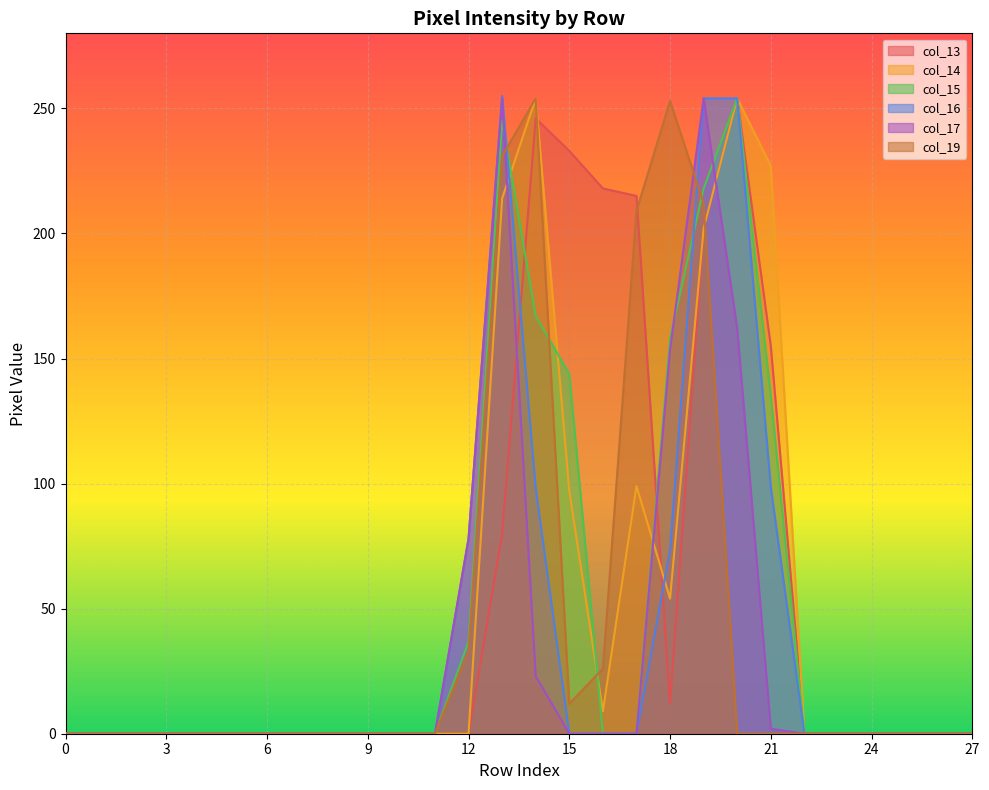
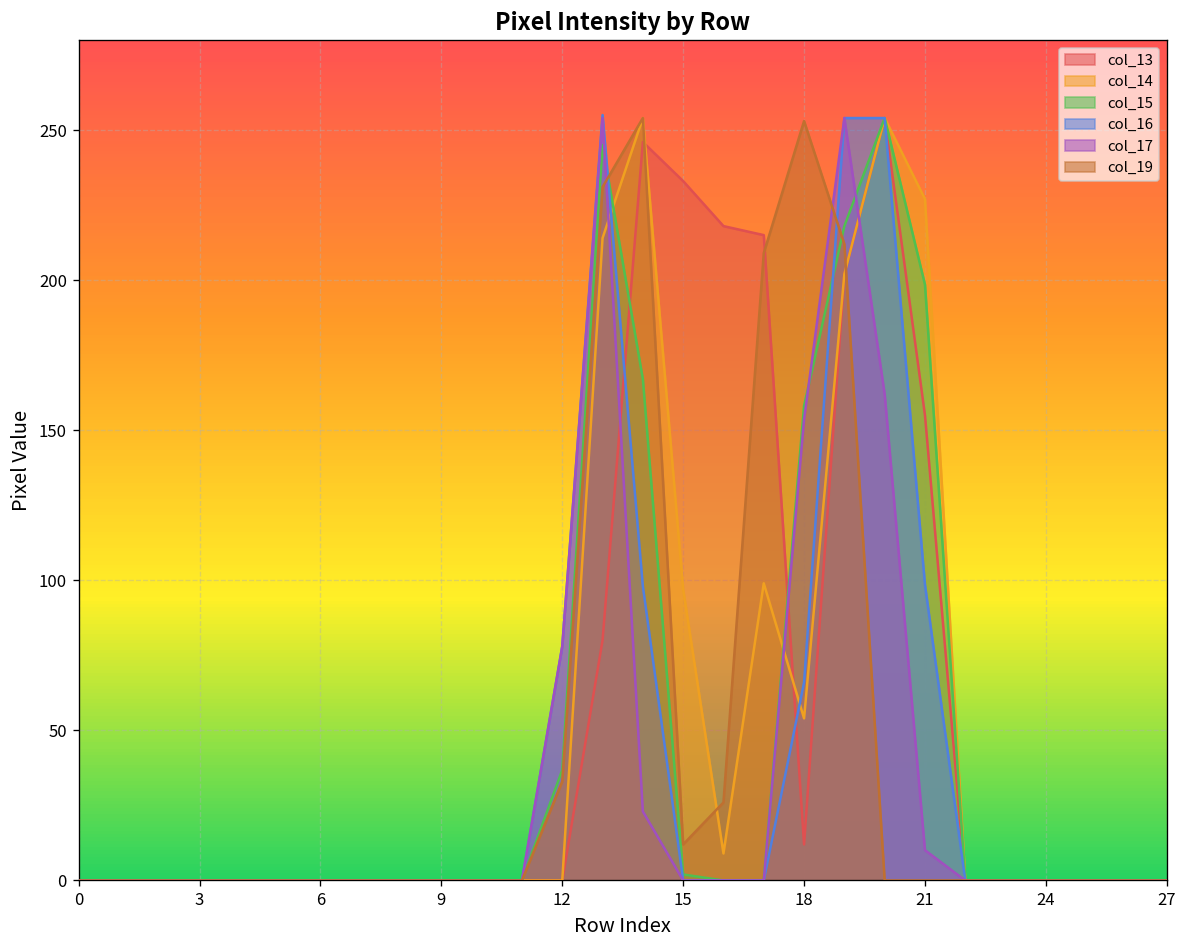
col_15, 15: 144 -> 2
col_16, 18: 74 -> 66
col_15, 21: 135 -> 199
col_17, 21: 2 -> 10
